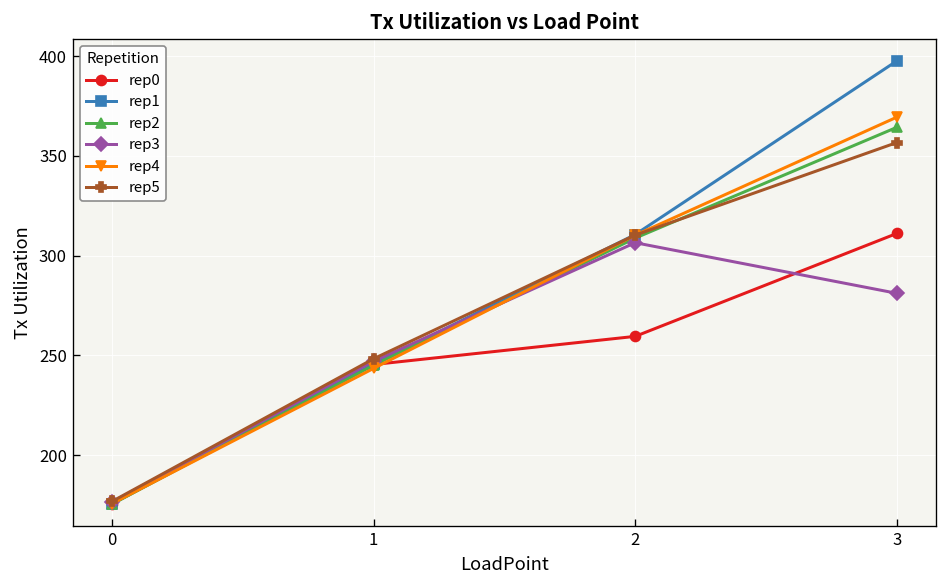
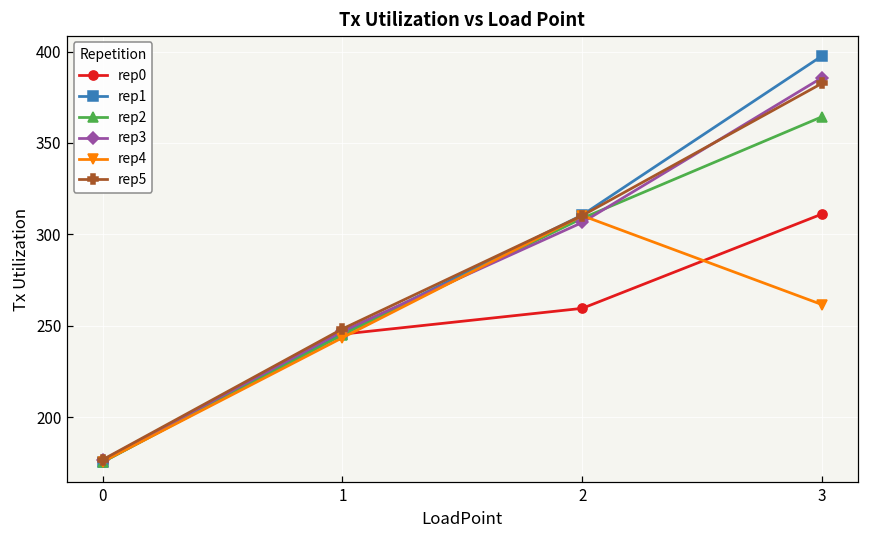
rep3, 3: 281 -> 386
rep4, 3: 369 -> 262
rep5, 3: 357 -> 383
